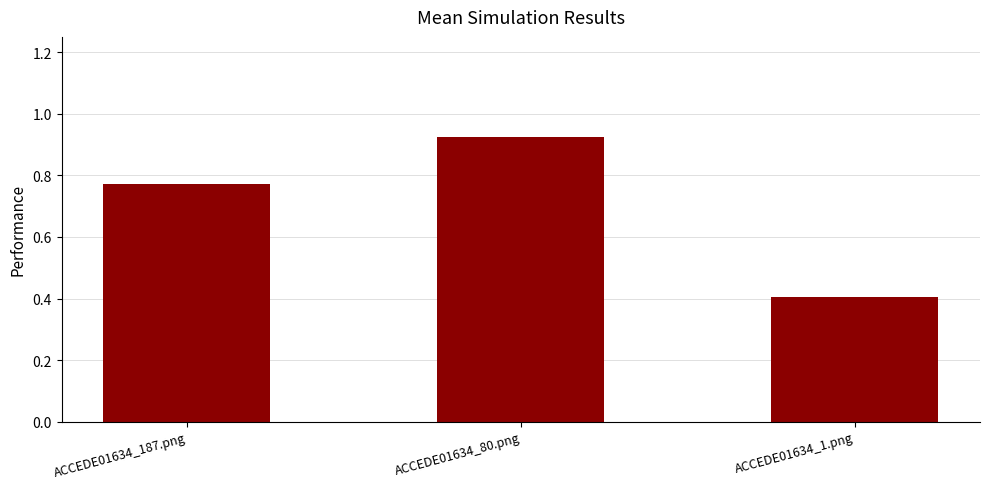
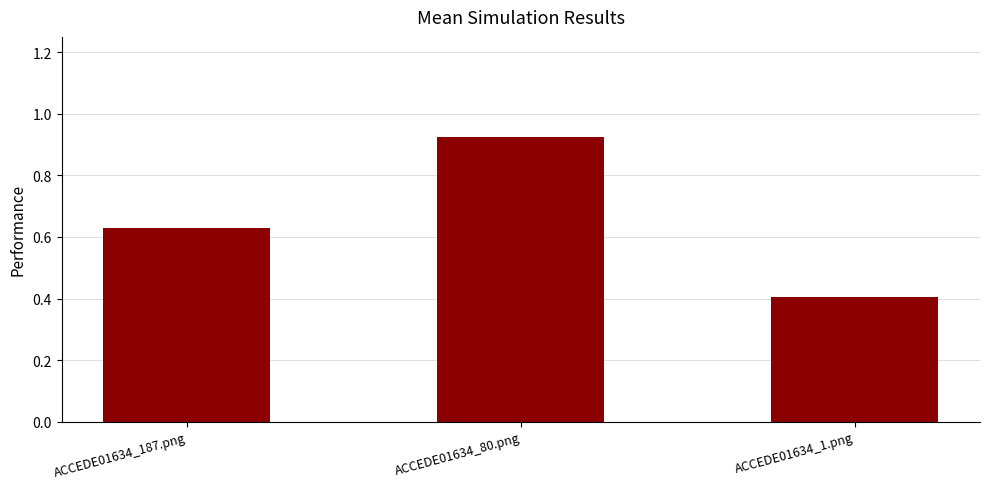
ACCEDE01634_187.png: 0.77 -> 0.63
